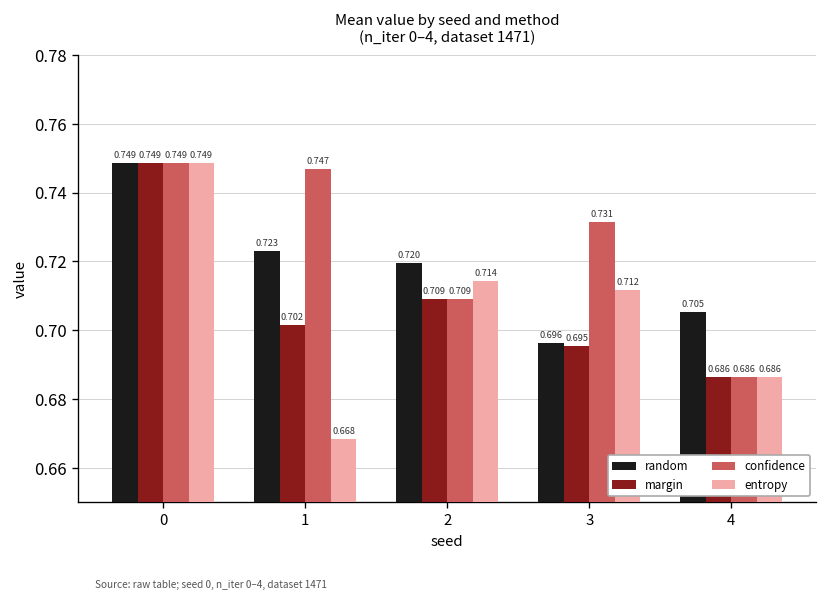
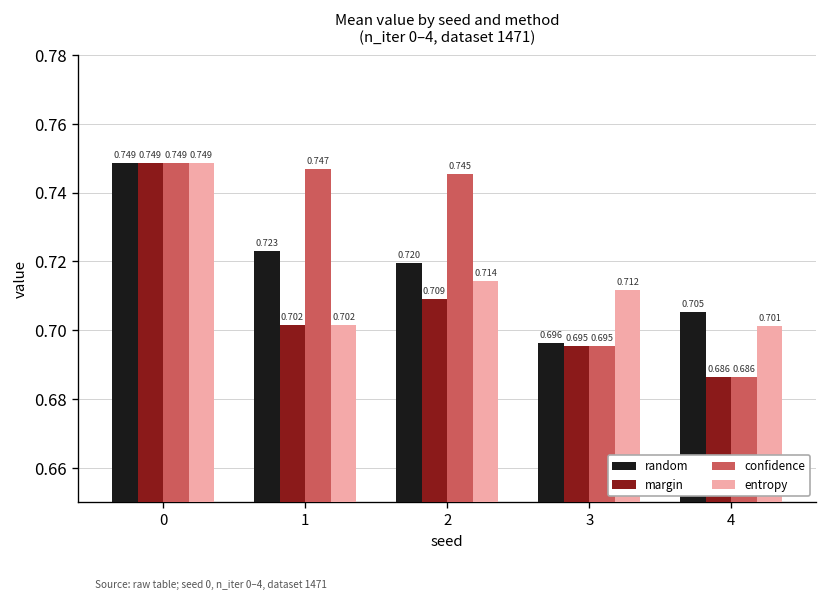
entropy, 1: 0.668 -> 0.702
confidence, 2: 0.709 -> 0.745
confidence, 3: 0.731 -> 0.695
entropy, 4: 0.686 -> 0.701
